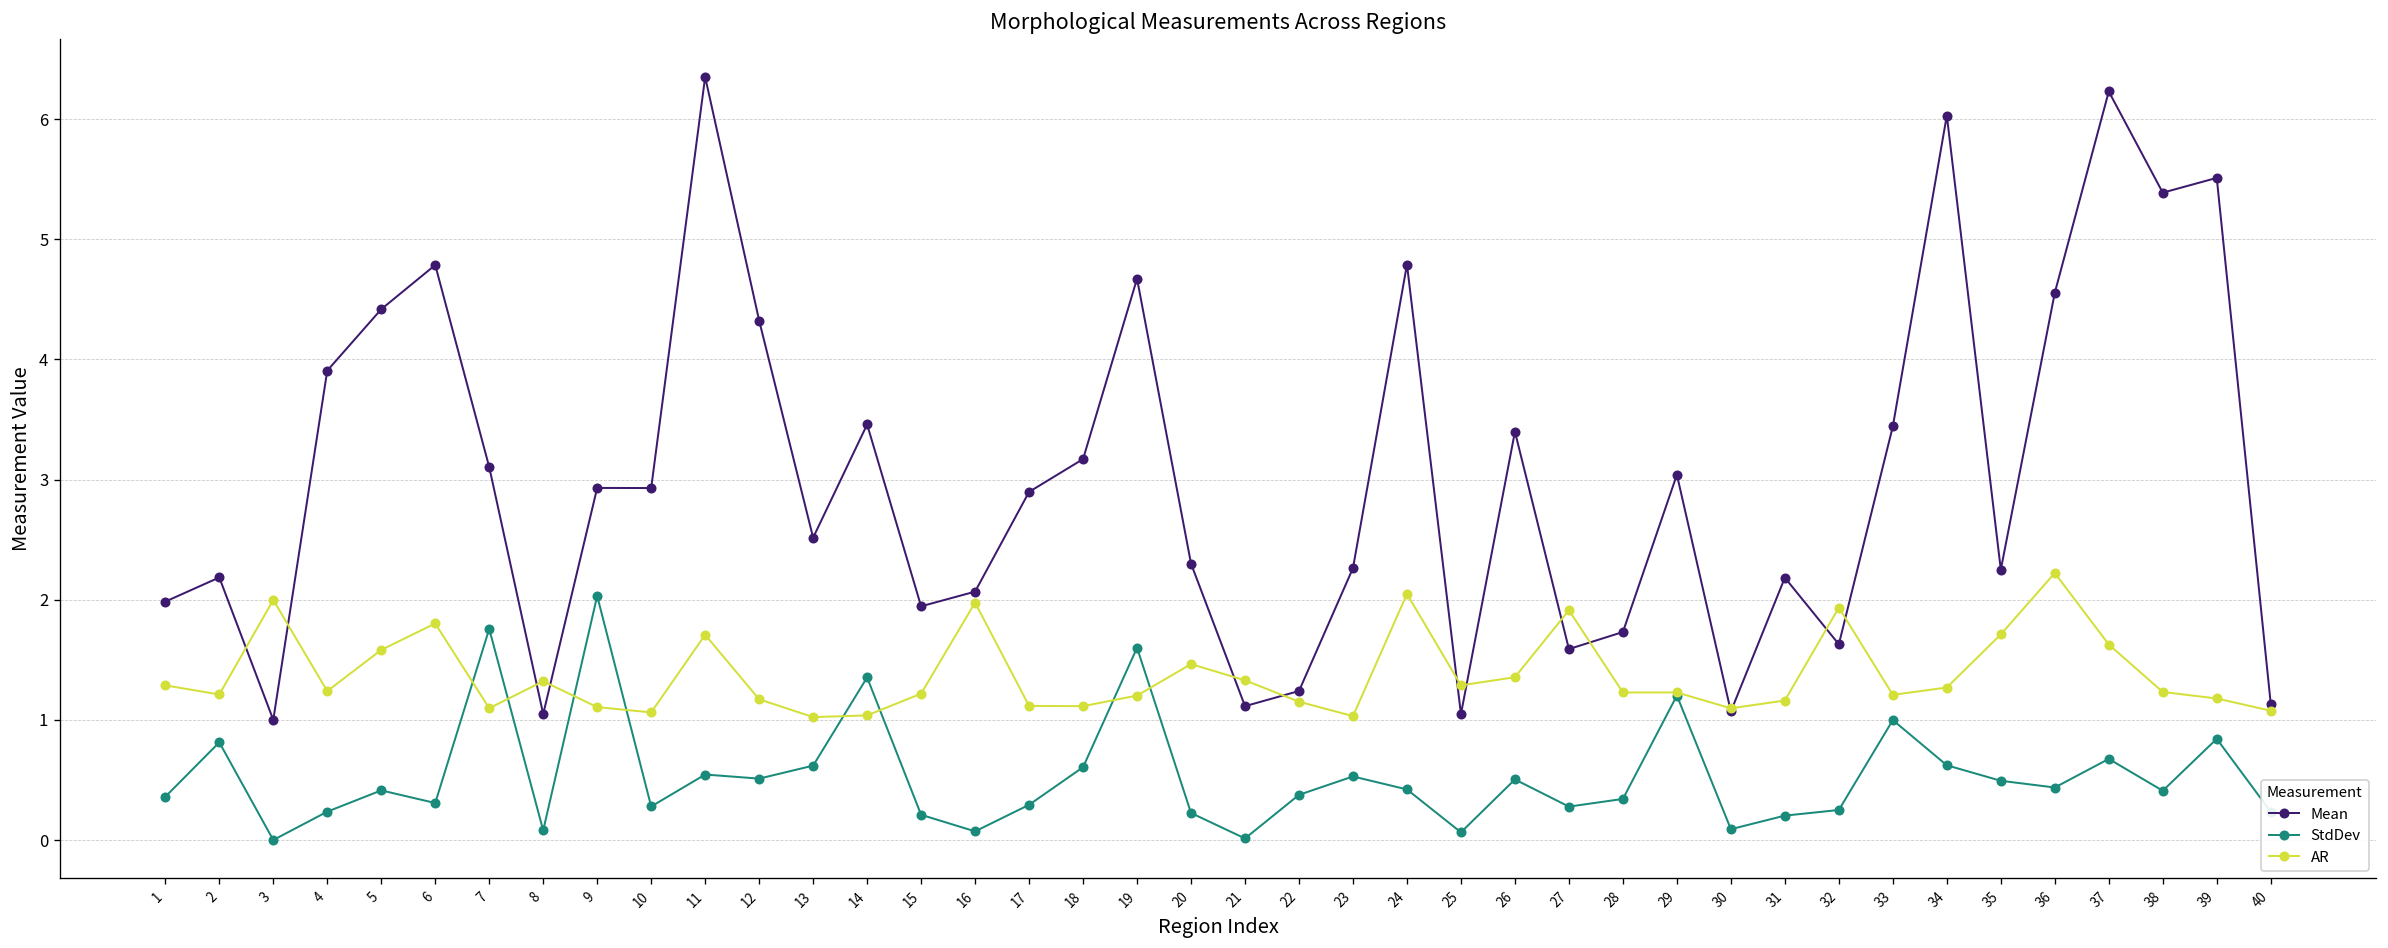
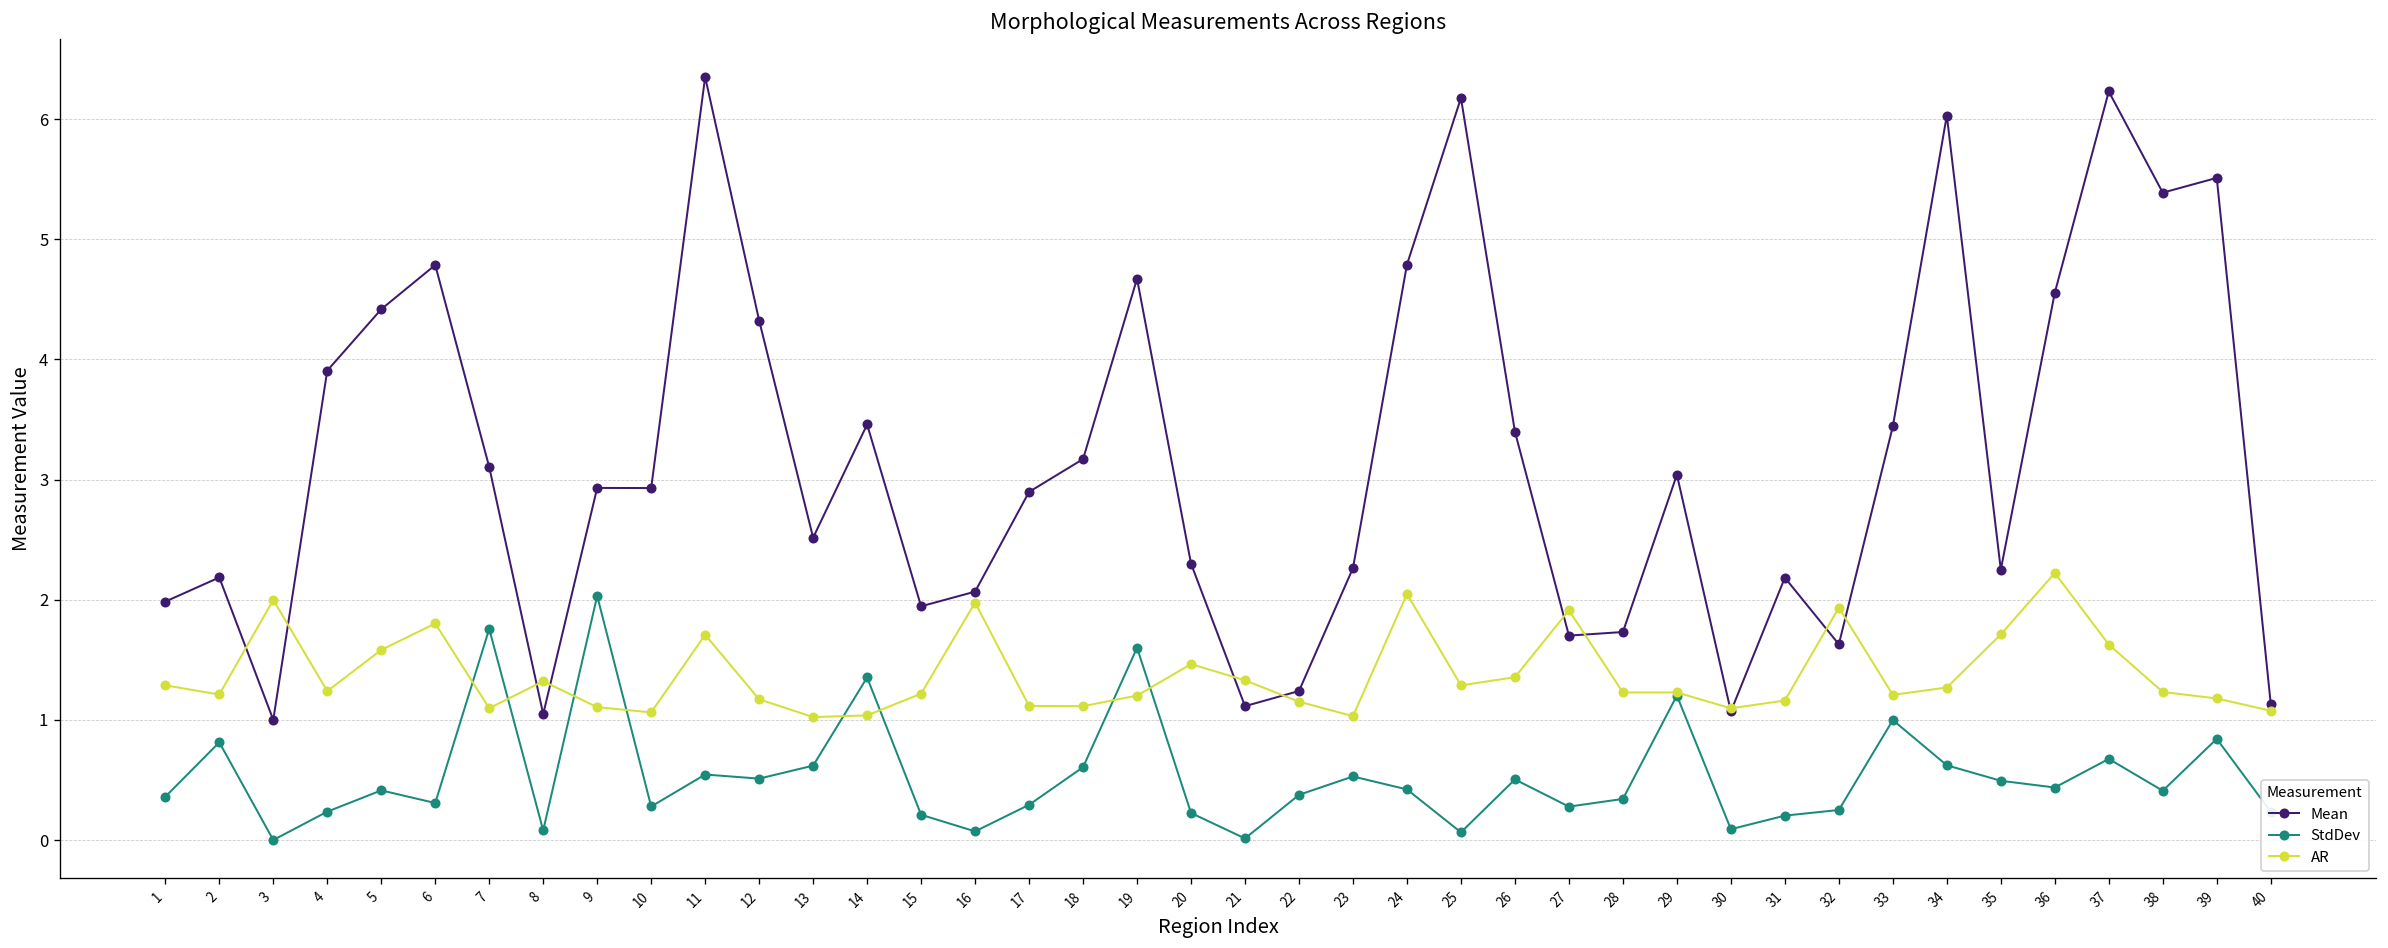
Mean, 25: 1.05 -> 6.18
Mean, 27: 1.59 -> 1.70
